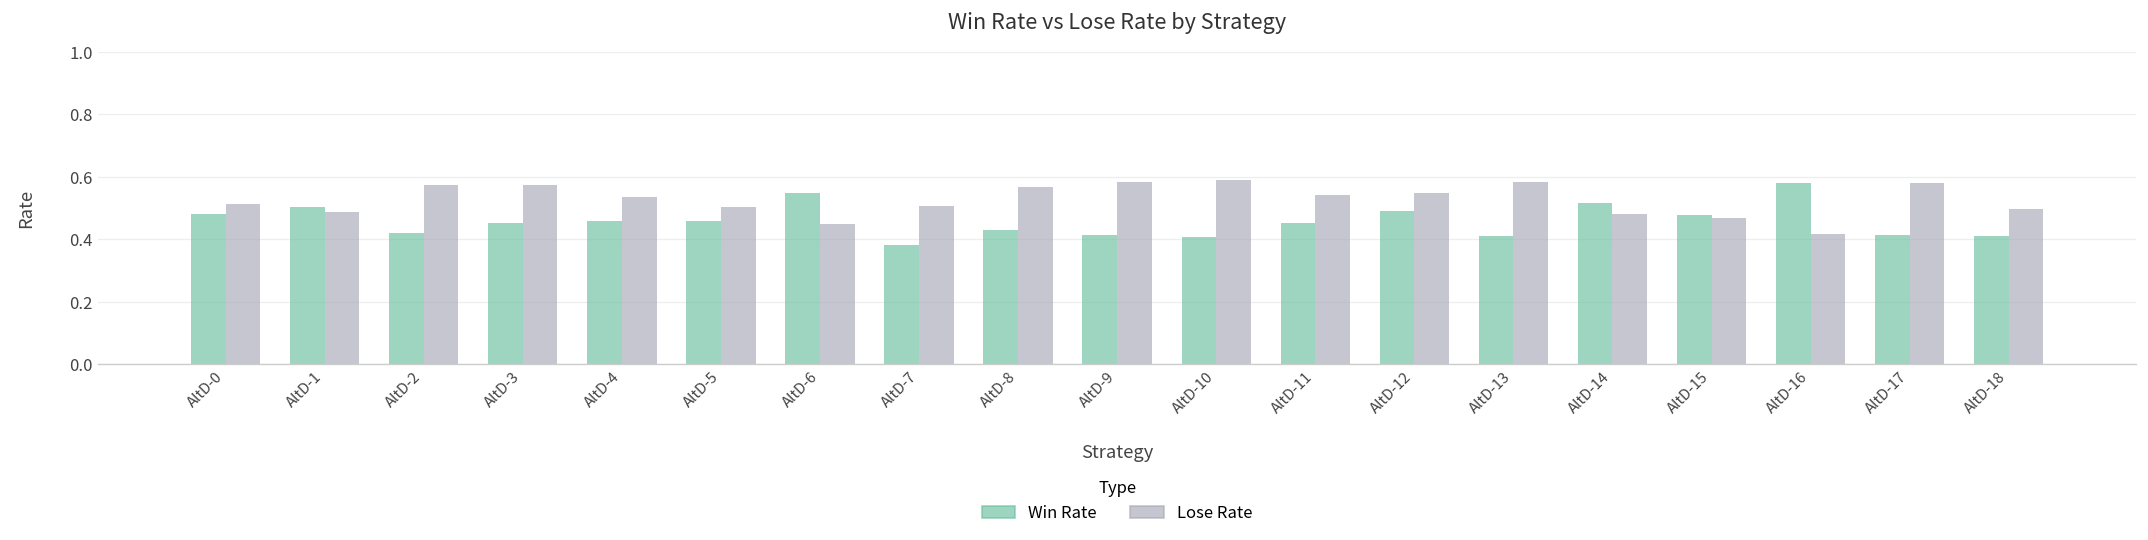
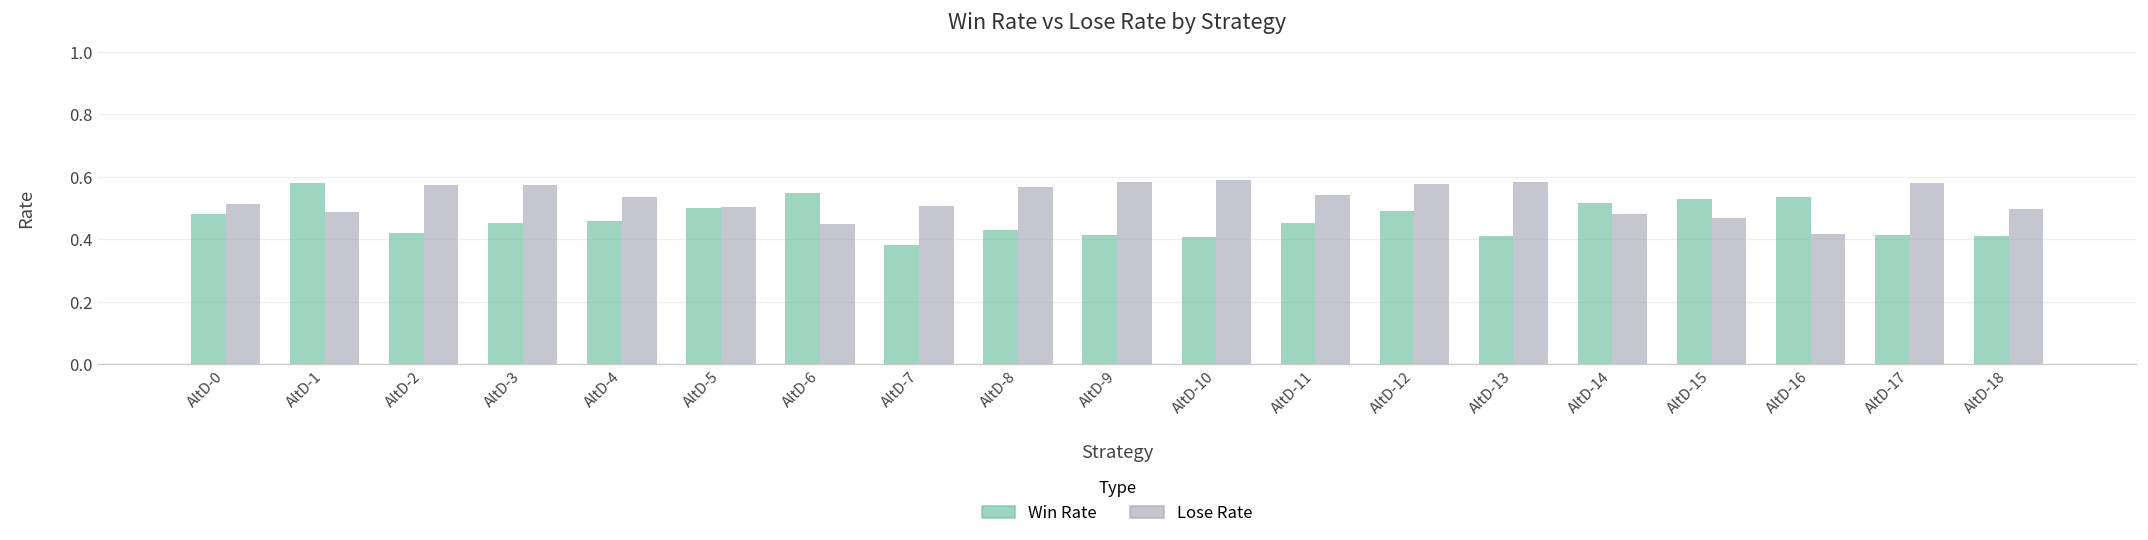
Win Rate, AltD-1: 0.50 -> 0.58
Win Rate, AltD-5: 0.46 -> 0.50
Lose Rate, AltD-12: 0.55 -> 0.58
Win Rate, AltD-15: 0.48 -> 0.53
Win Rate, AltD-16: 0.58 -> 0.54
